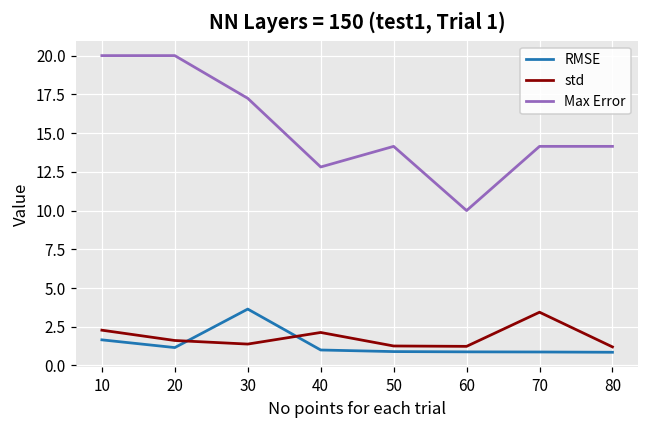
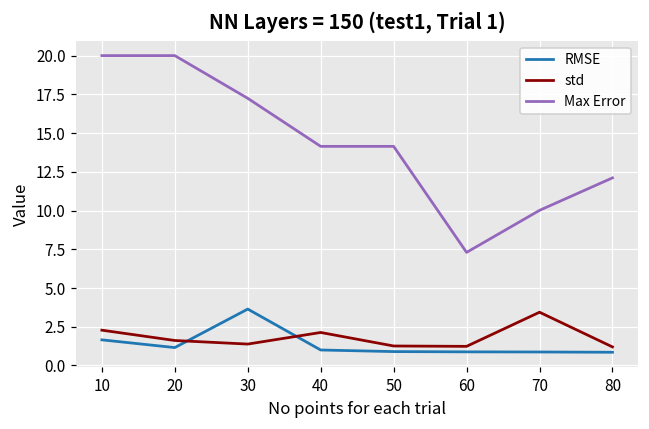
Max Error, 40: 12.8 -> 14.1
Max Error, 60: 10.0 -> 7.3
Max Error, 70: 14.1 -> 10.0
Max Error, 80: 14.1 -> 12.1
